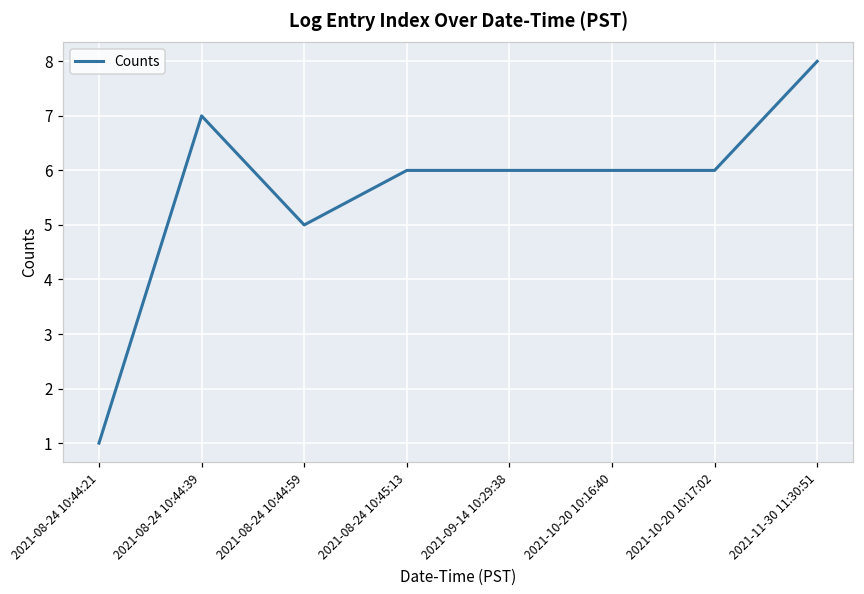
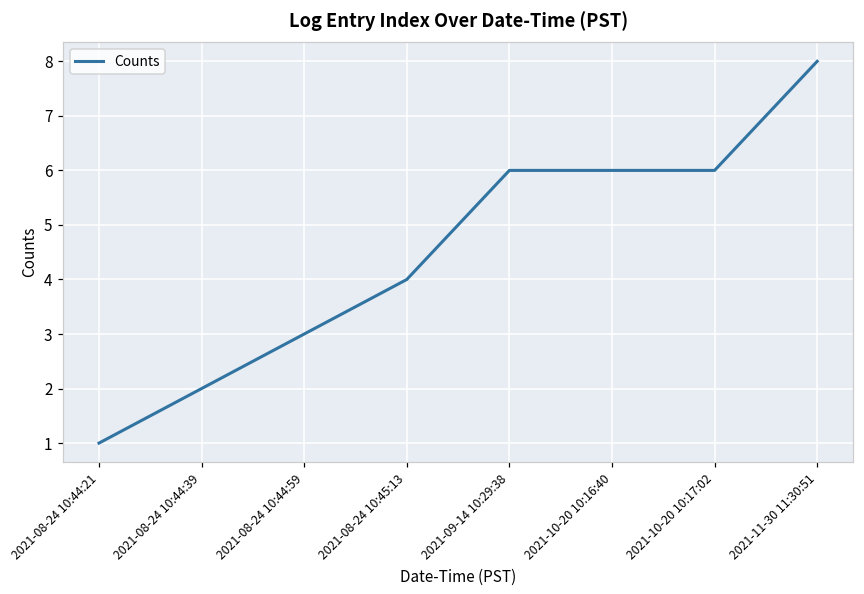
2021-08-24 10:44:39: 7 -> 2
2021-08-24 10:44:59: 5 -> 3
2021-08-24 10:45:13: 6 -> 4
